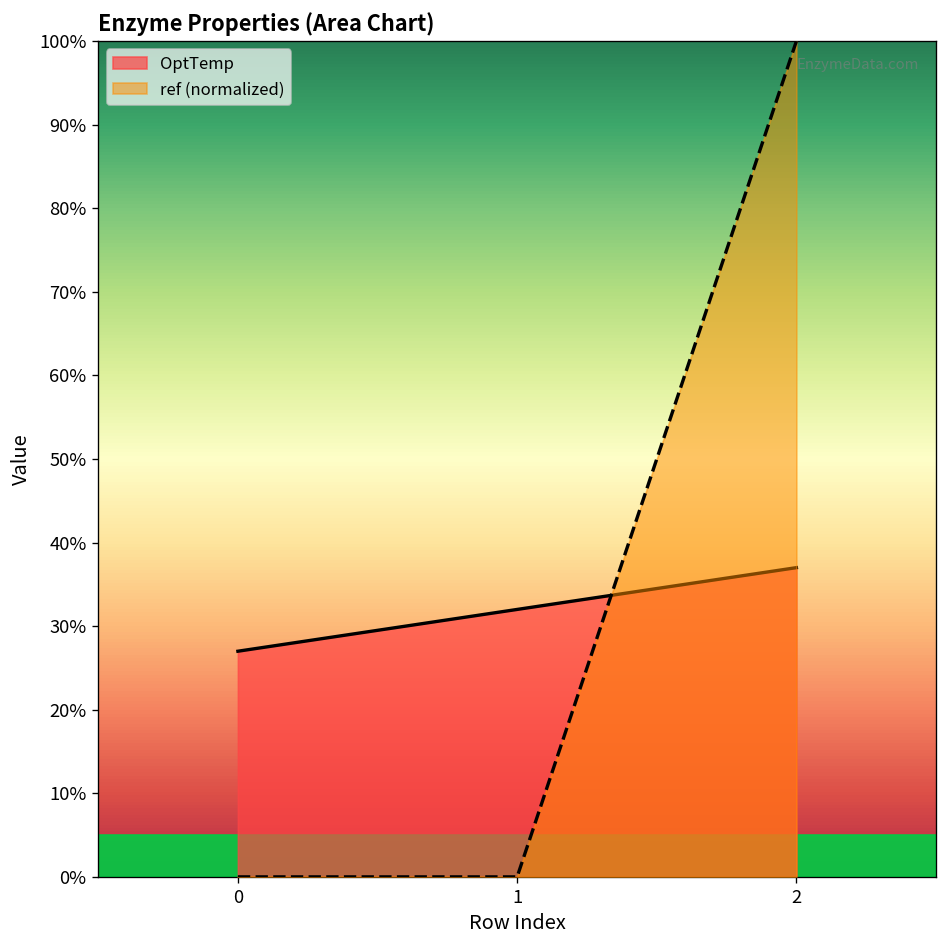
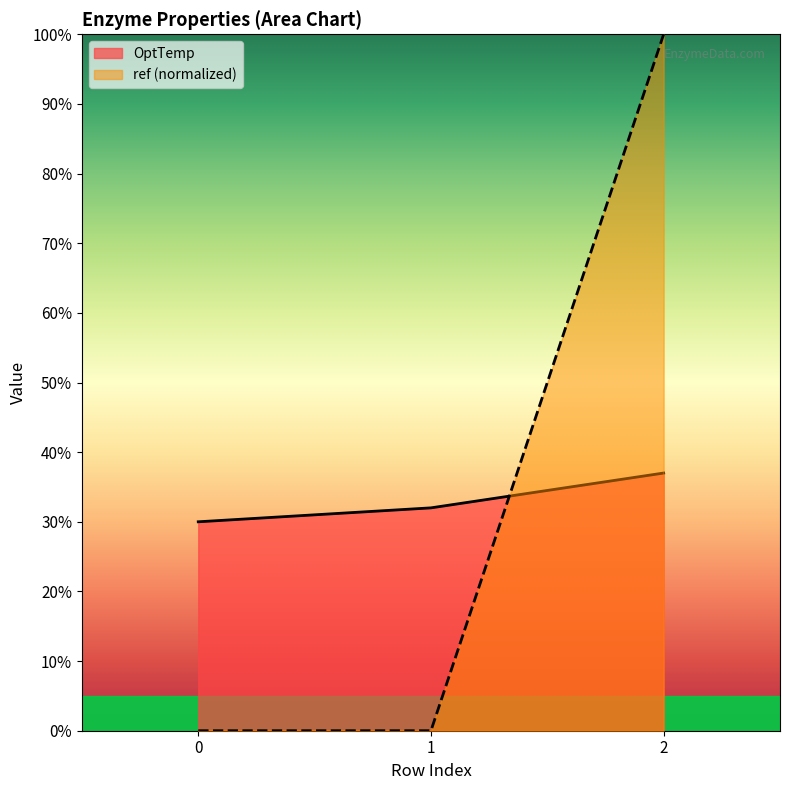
OptTemp, 0: 27% -> 30%
